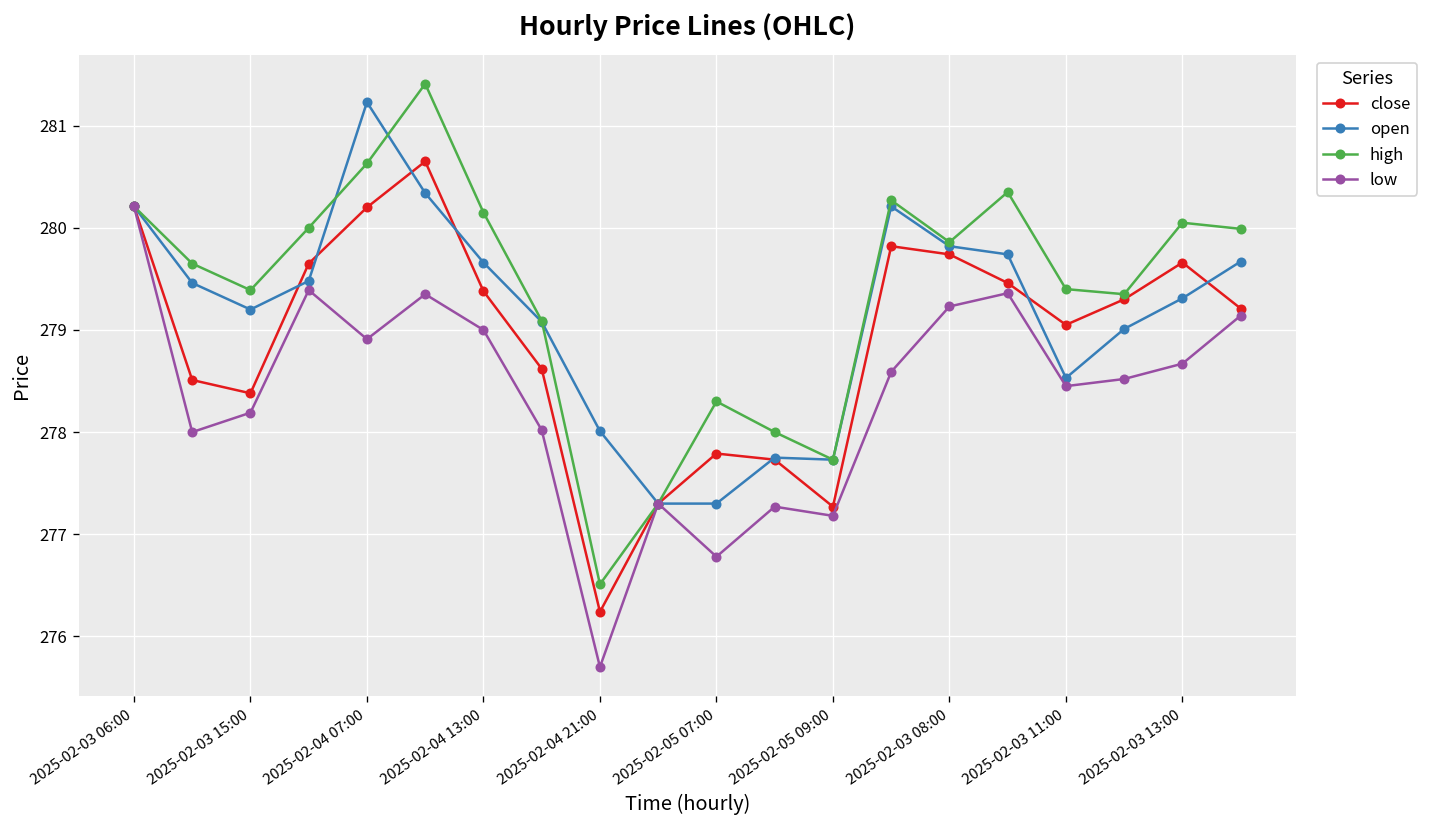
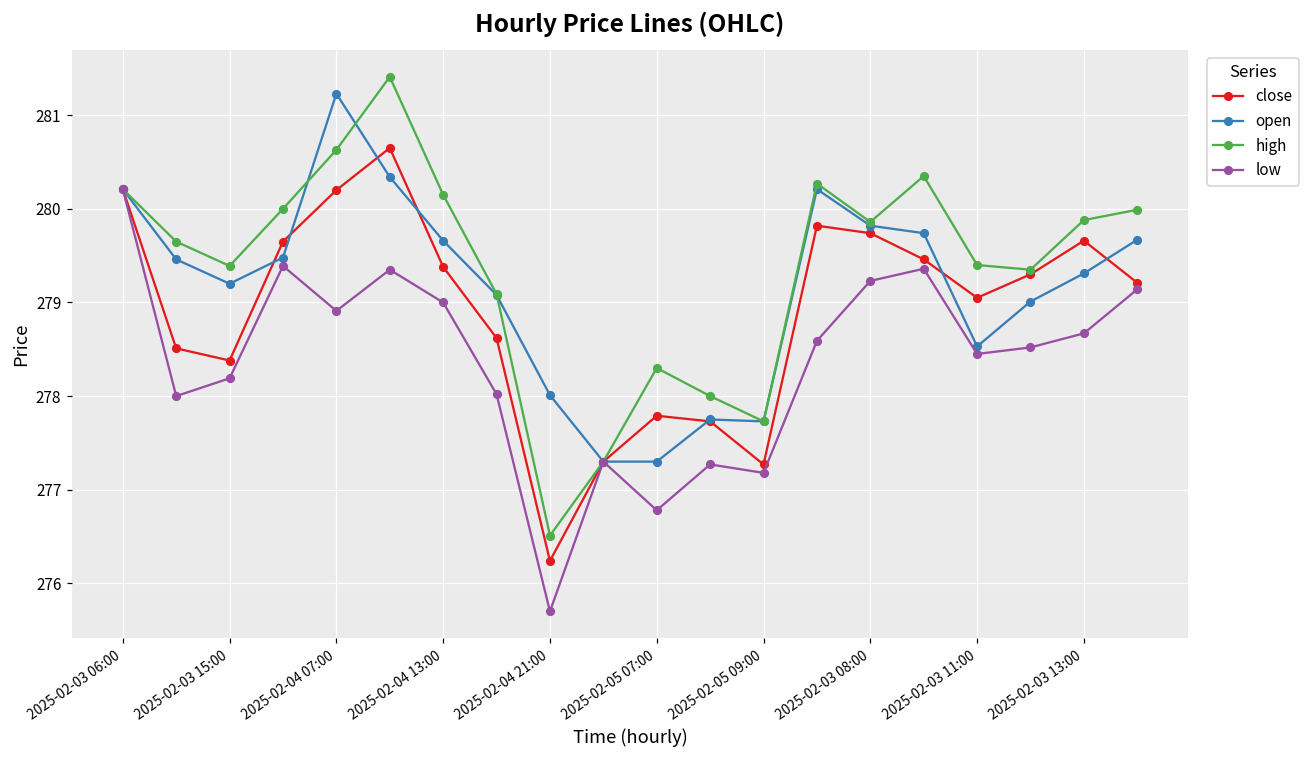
high, 2025-02-03 13:00: 280.1 -> 279.9
